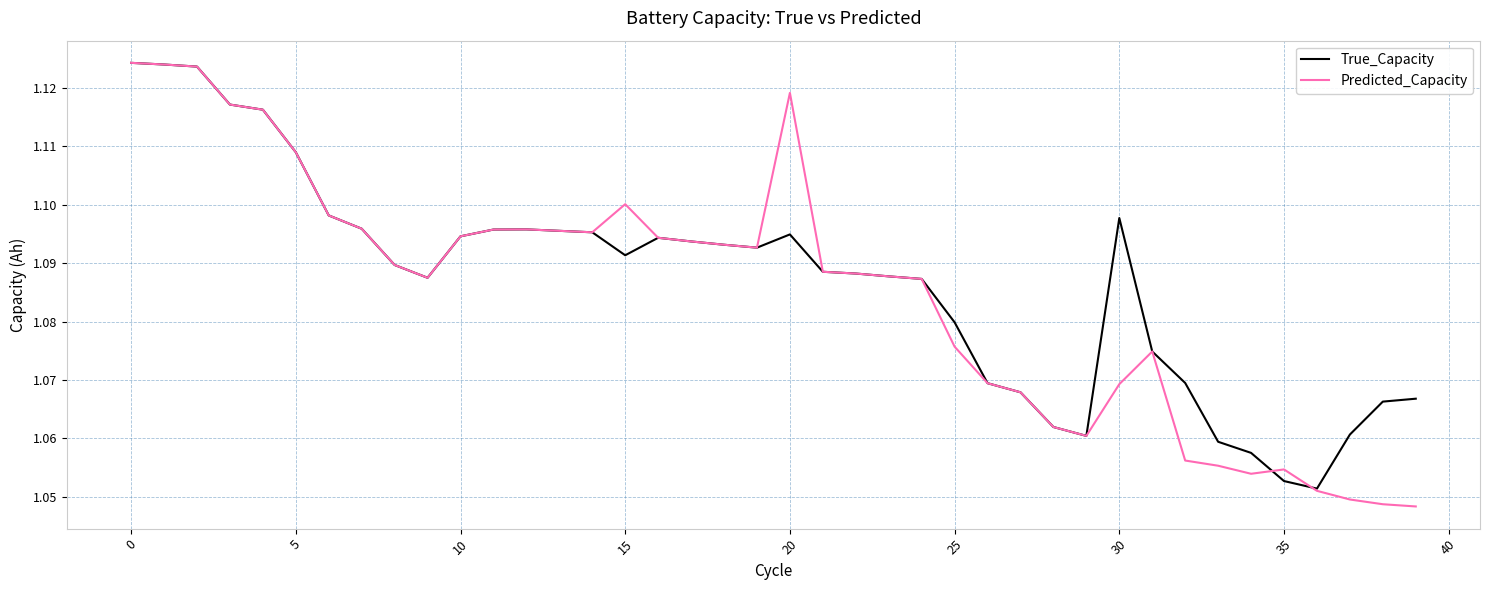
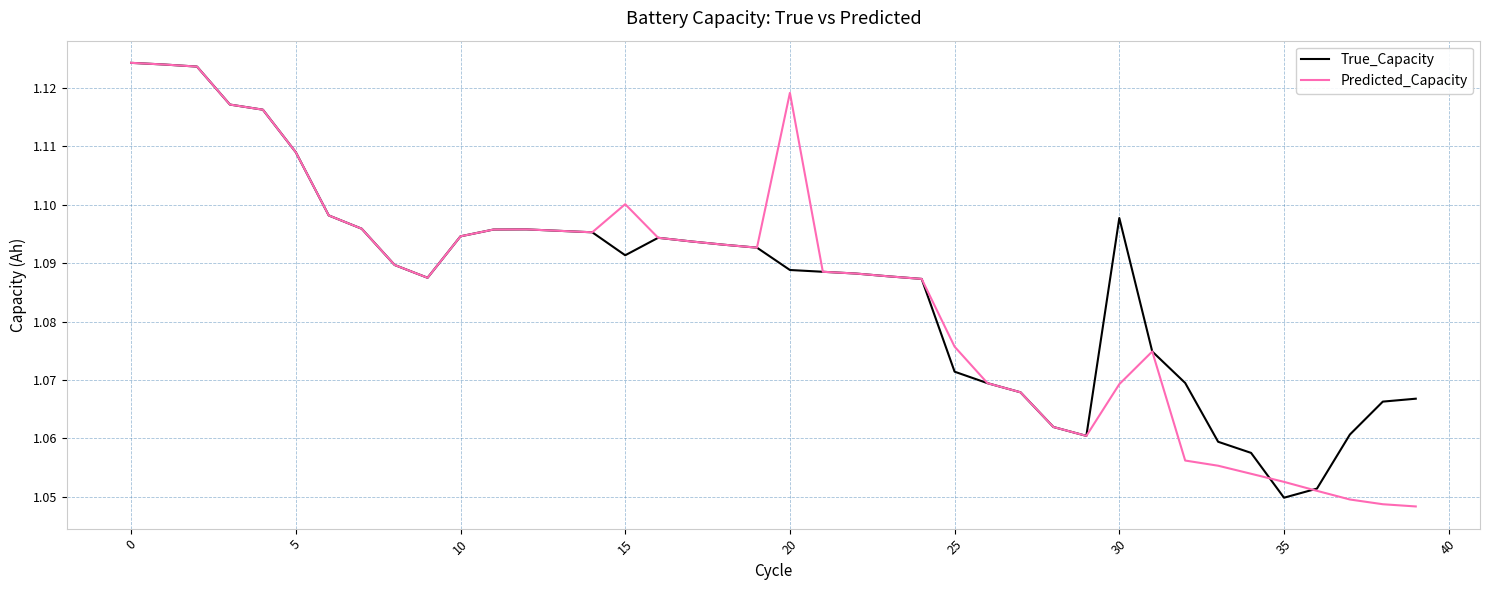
True_Capacity, 20: 1.095 -> 1.089
True_Capacity, 25: 1.080 -> 1.071
True_Capacity, 35: 1.053 -> 1.050
Predicted_Capacity, 35: 1.055 -> 1.053
